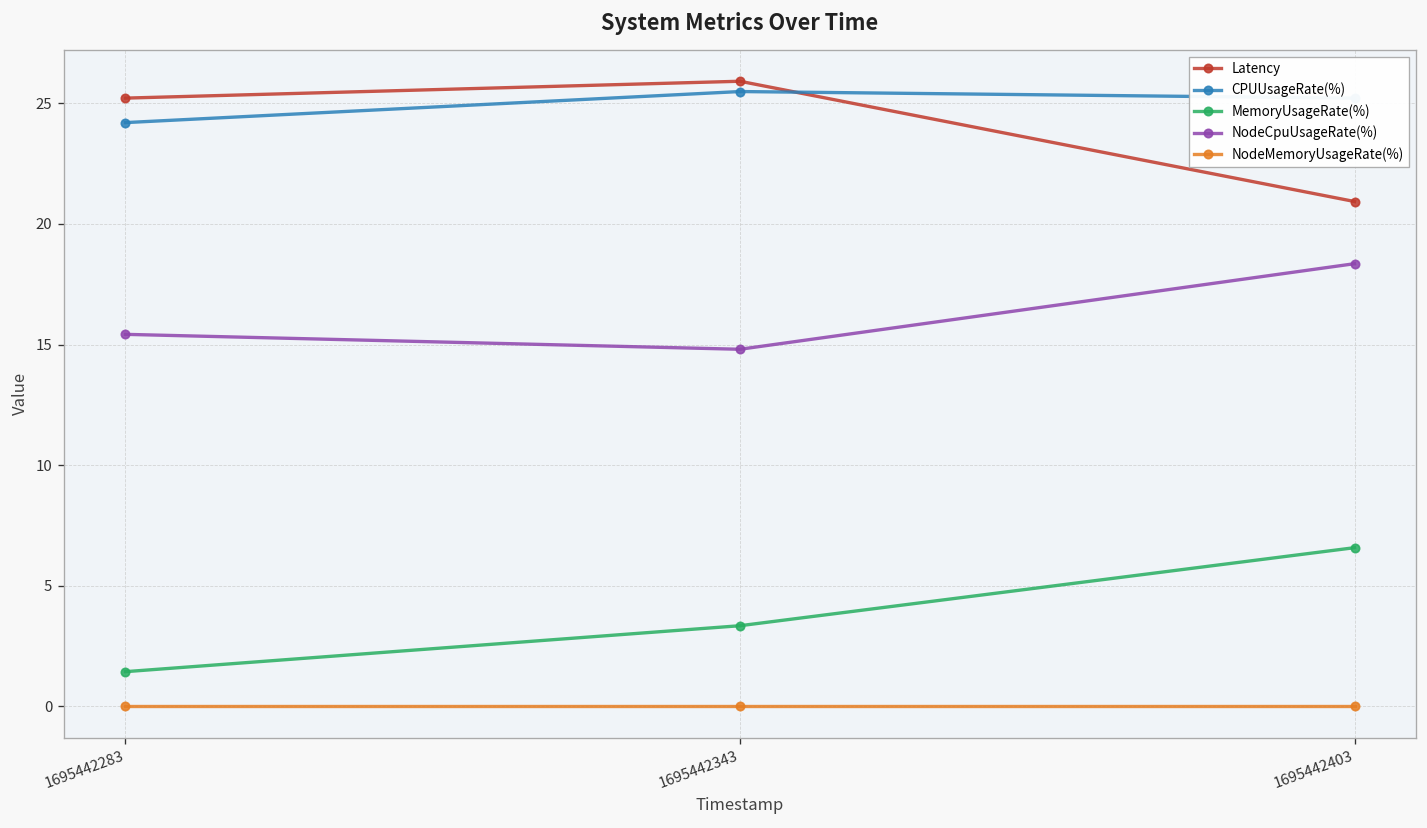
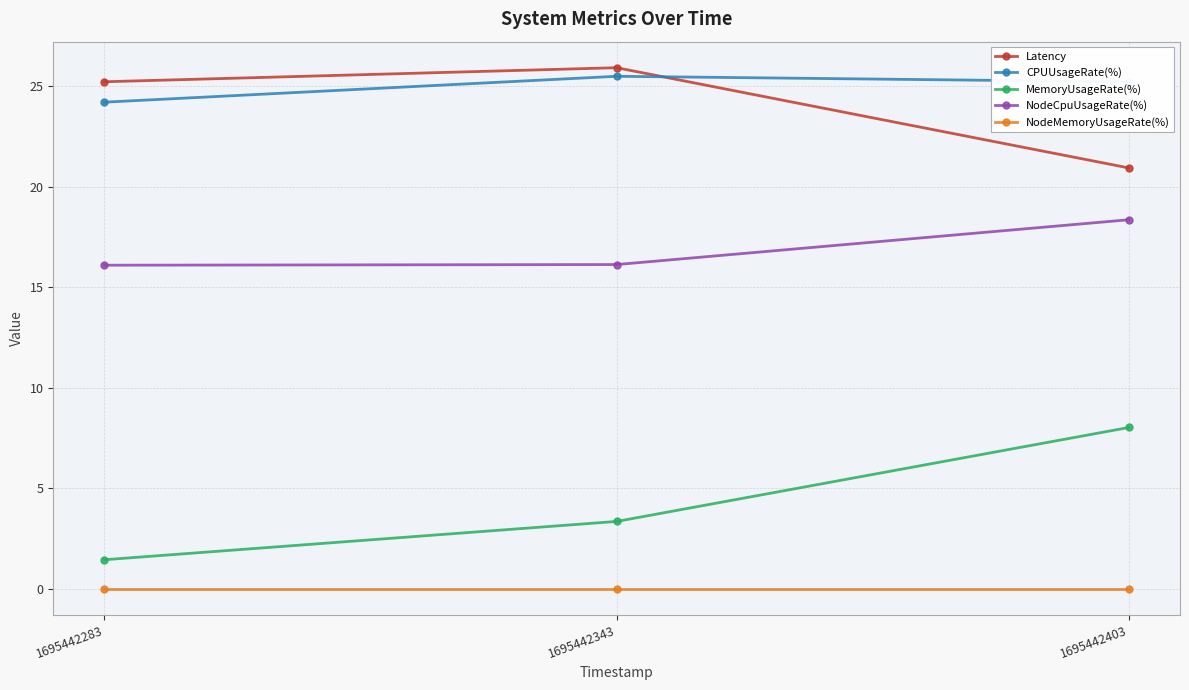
NodeCpuUsageRate(%), 1695442283: 15.4 -> 16.1
NodeCpuUsageRate(%), 1695442343: 14.8 -> 16.1
MemoryUsageRate(%), 1695442403: 6.6 -> 8.0
